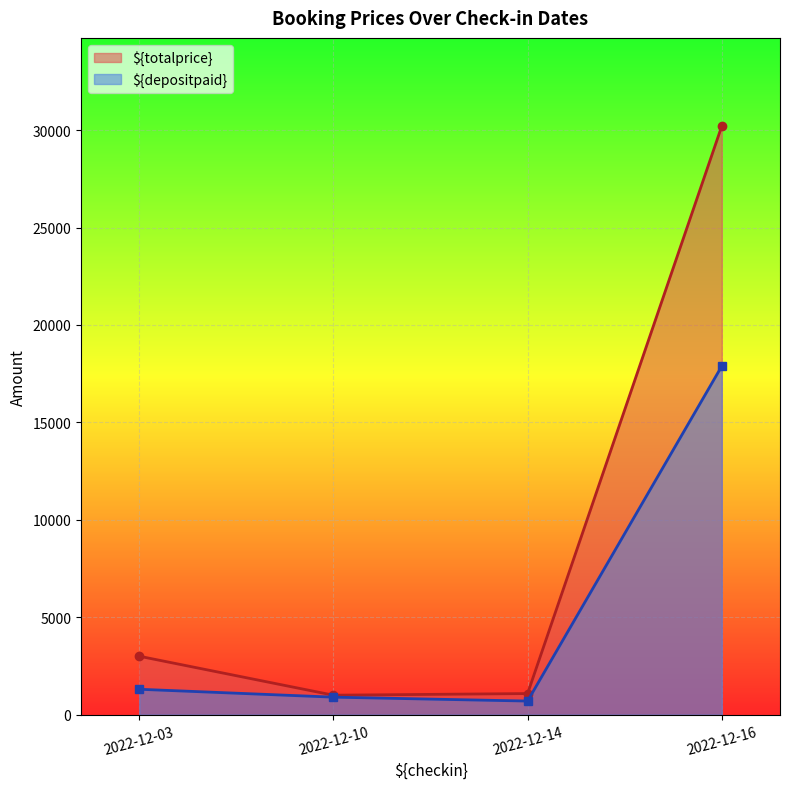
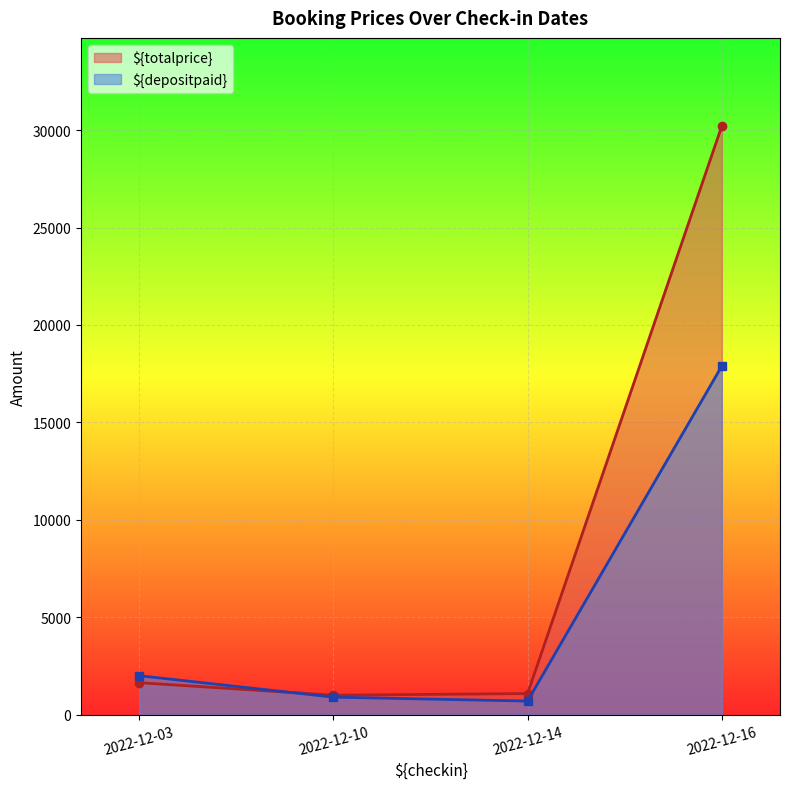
${totalprice}, 2022-12-03: 3000 -> 1600
${depositpaid}, 2022-12-03: 1300 -> 2000
